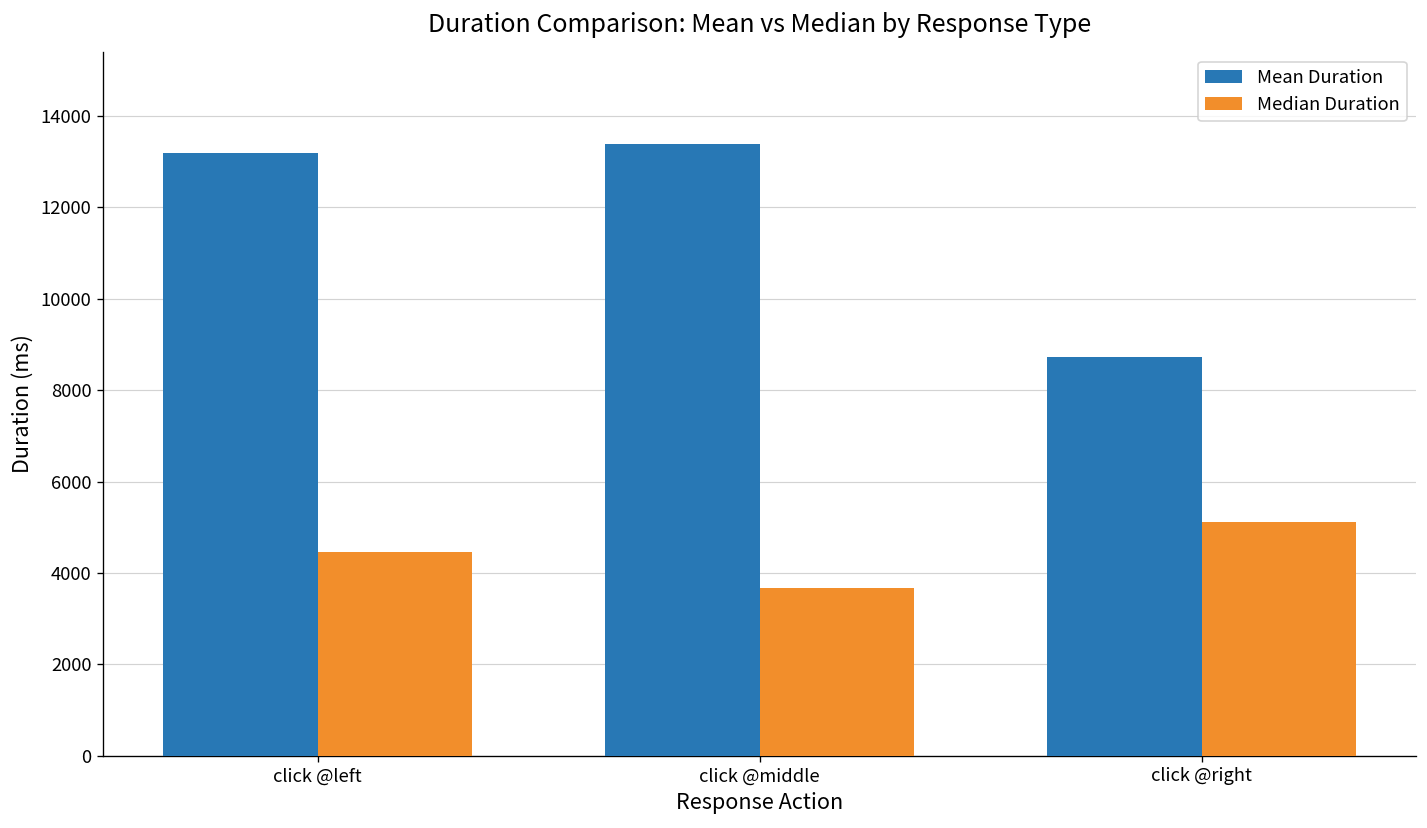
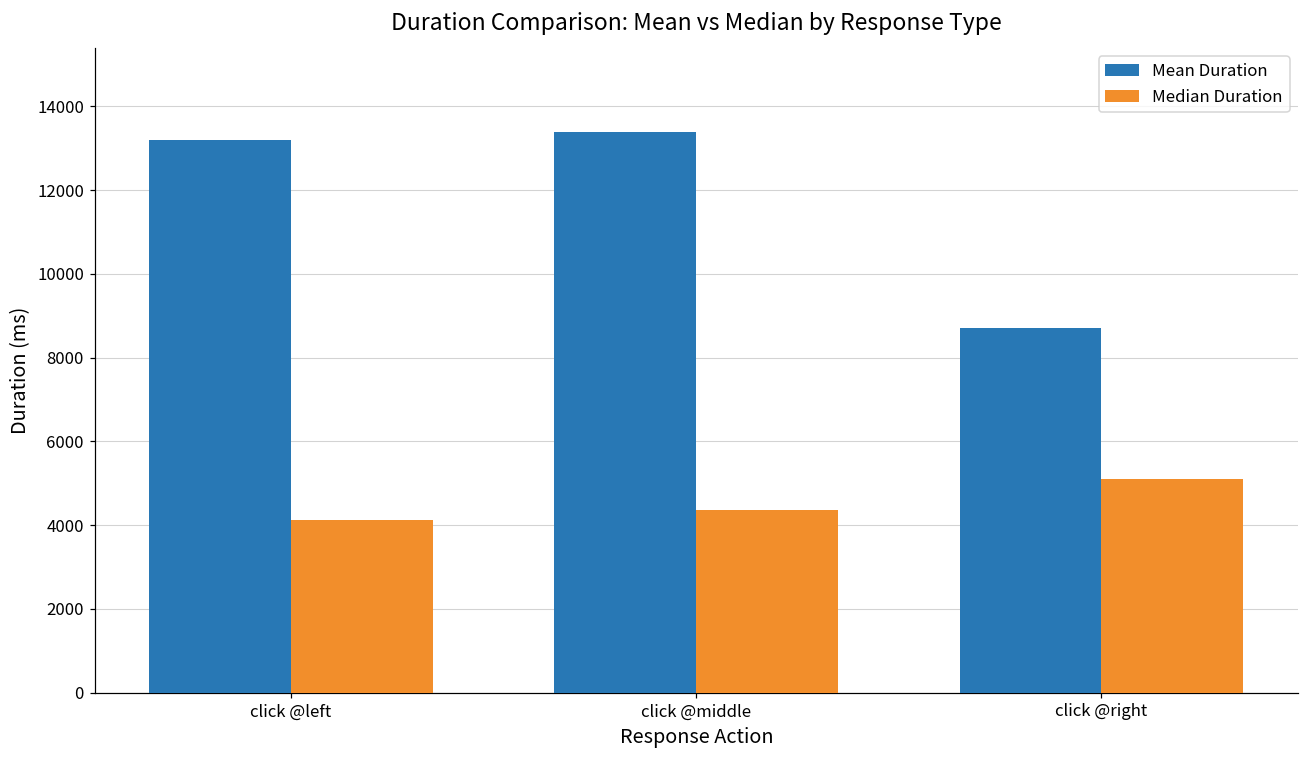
Median Duration, click @left: 4500 -> 4100
Median Duration, click @middle: 3700 -> 4400
